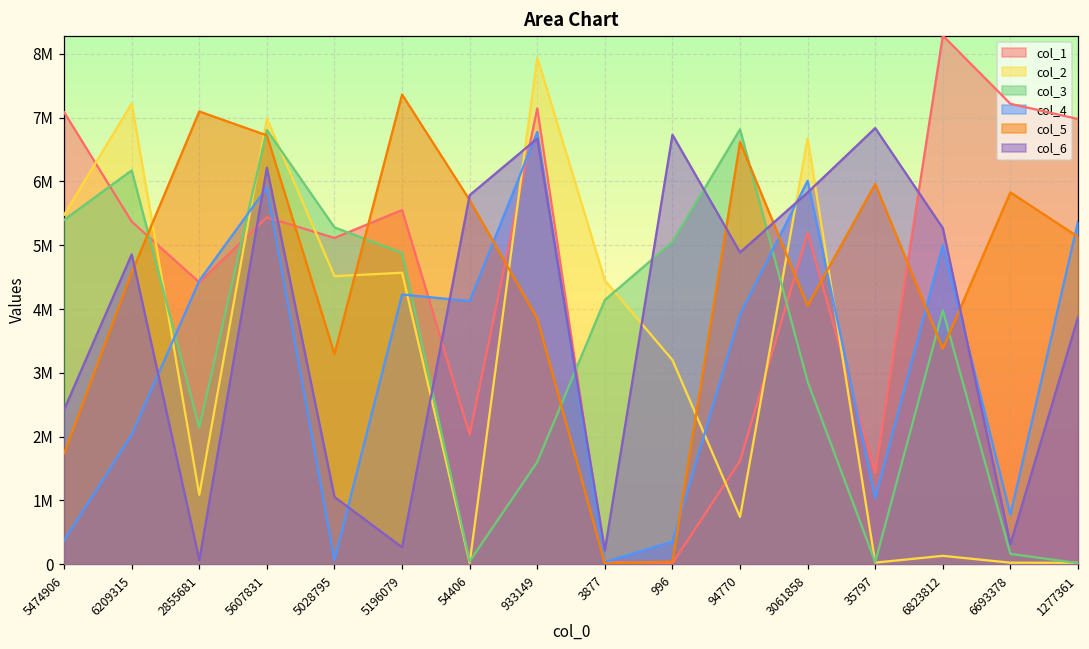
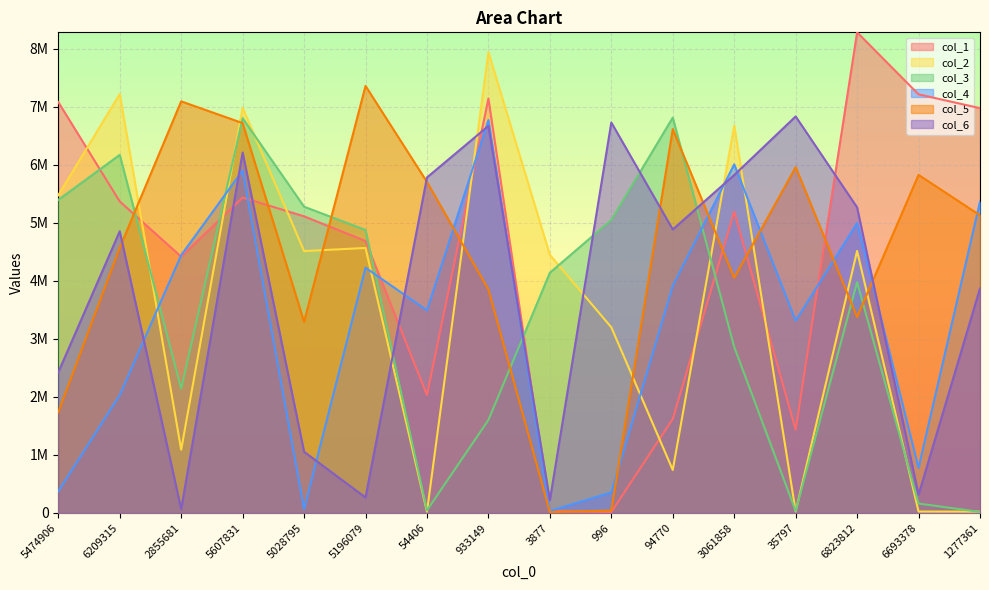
col_1, 5196079: 5600000 -> 4700000
col_4, 54406: 4100000 -> 3500000
col_4, 35797: 1000000 -> 3300000
col_2, 6823812: 100000 -> 4500000
